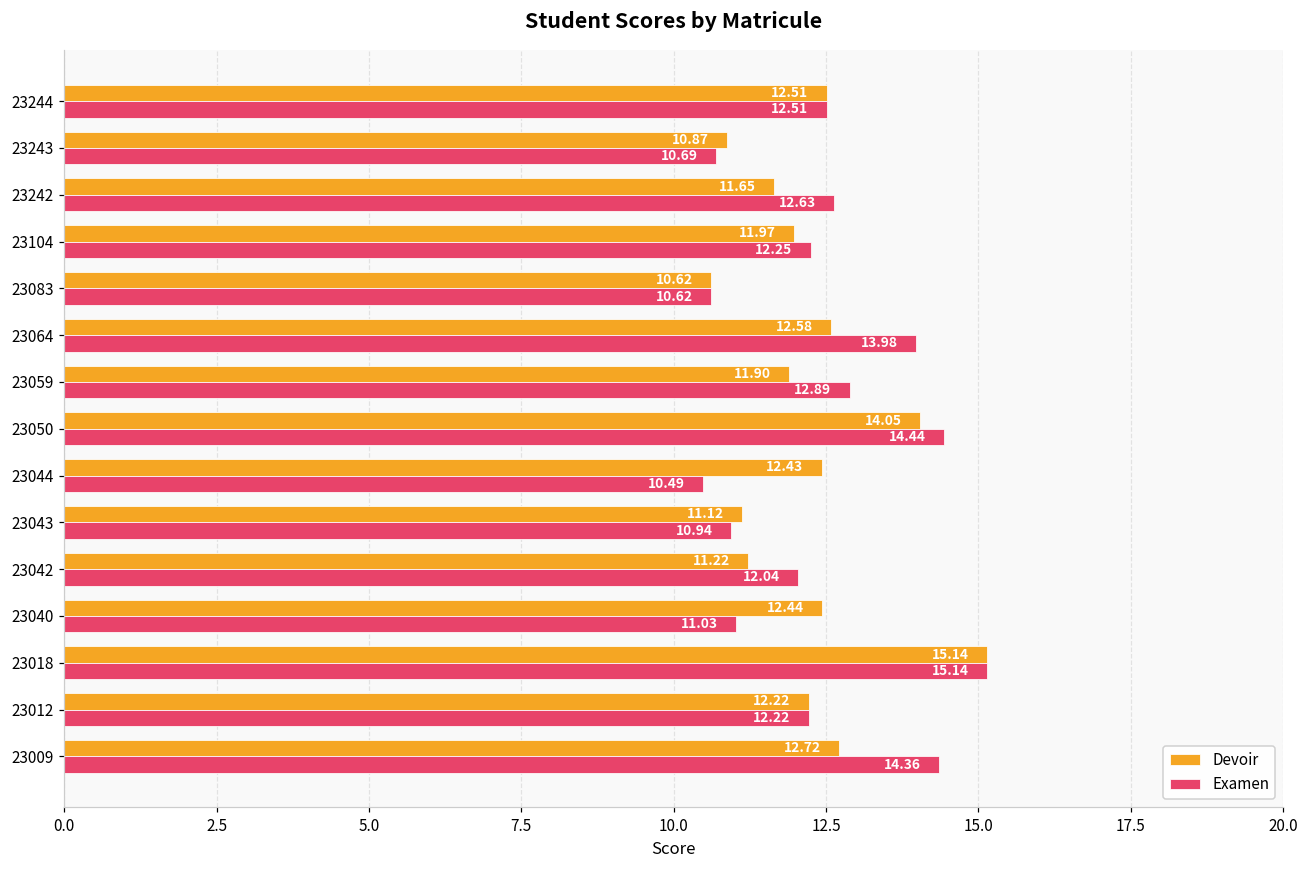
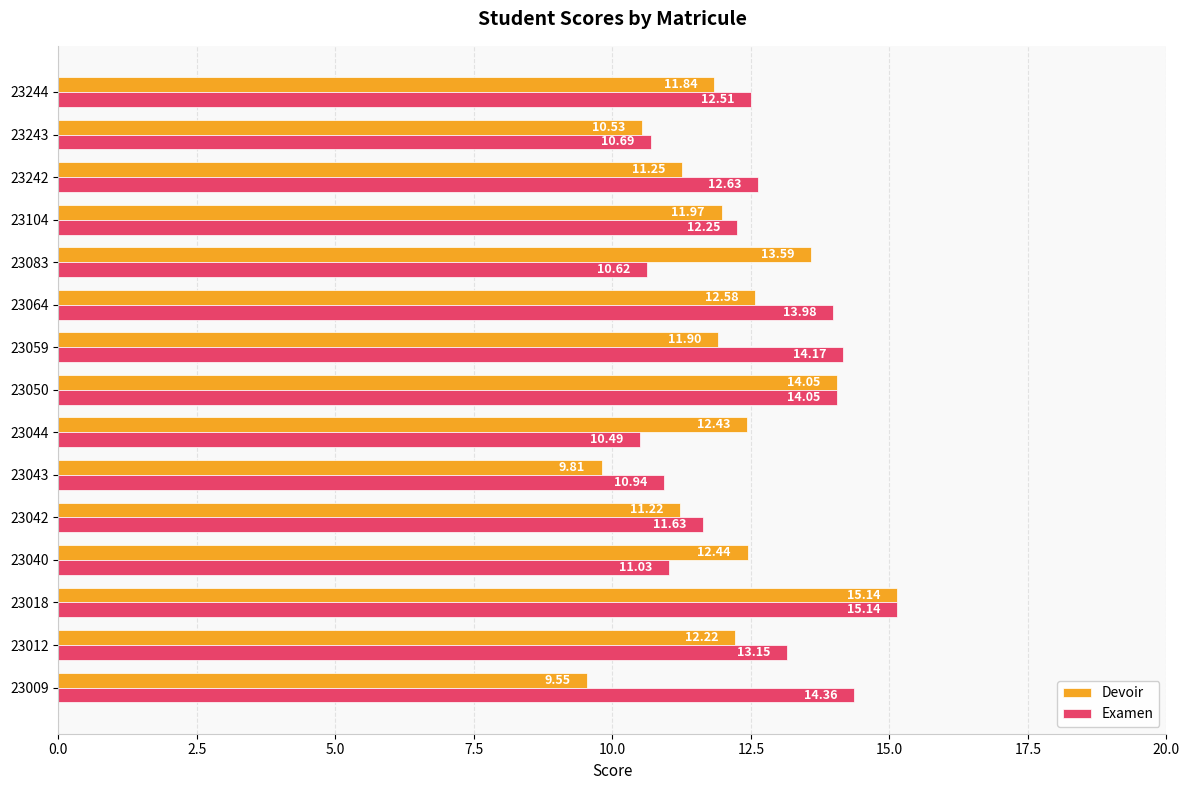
Devoir, 23244: 12.51 -> 11.84
Devoir, 23243: 10.87 -> 10.53
Devoir, 23242: 11.65 -> 11.25
Devoir, 23083: 10.62 -> 13.59
Examen, 23059: 12.89 -> 14.17
Examen, 23050: 14.44 -> 14.05
Devoir, 23043: 11.12 -> 9.81
Examen, 23042: 12.04 -> 11.63
Examen, 23012: 12.22 -> 13.15
Devoir, 23009: 12.72 -> 9.55
